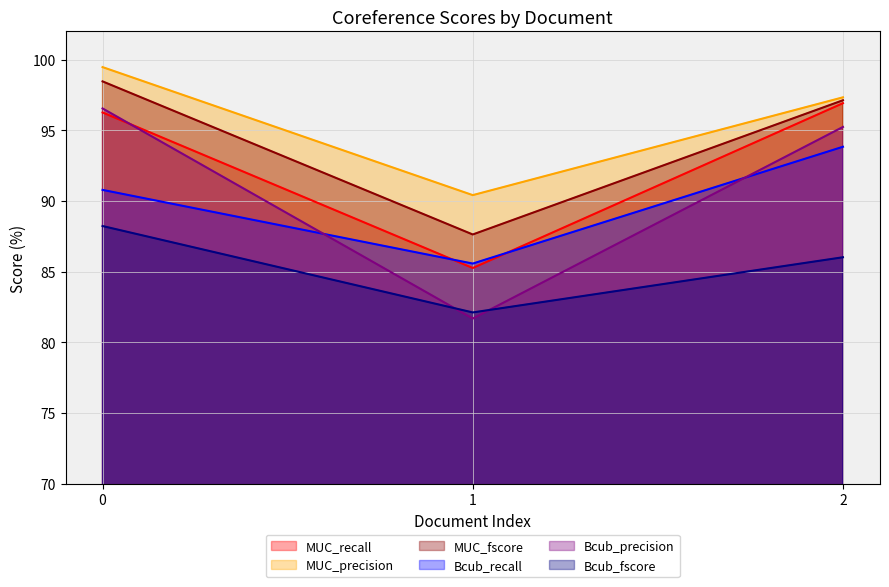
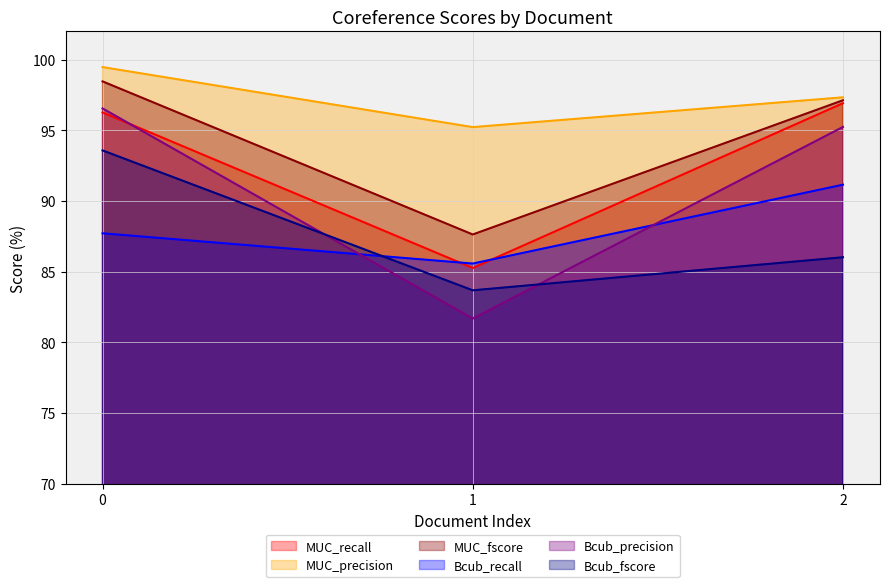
Bcub_recall, 0: 90.8 -> 87.7
Bcub_fscore, 0: 88.2 -> 93.6
MUC_precision, 1: 90.4 -> 95.2
Bcub_fscore, 1: 82.1 -> 83.7
Bcub_recall, 2: 93.8 -> 91.2
